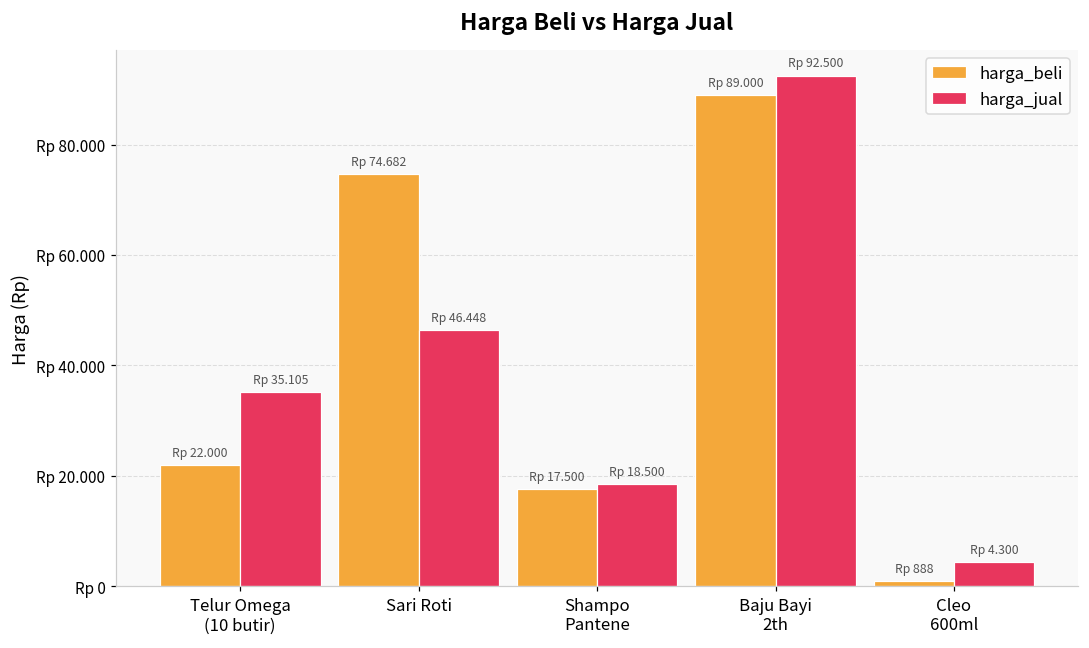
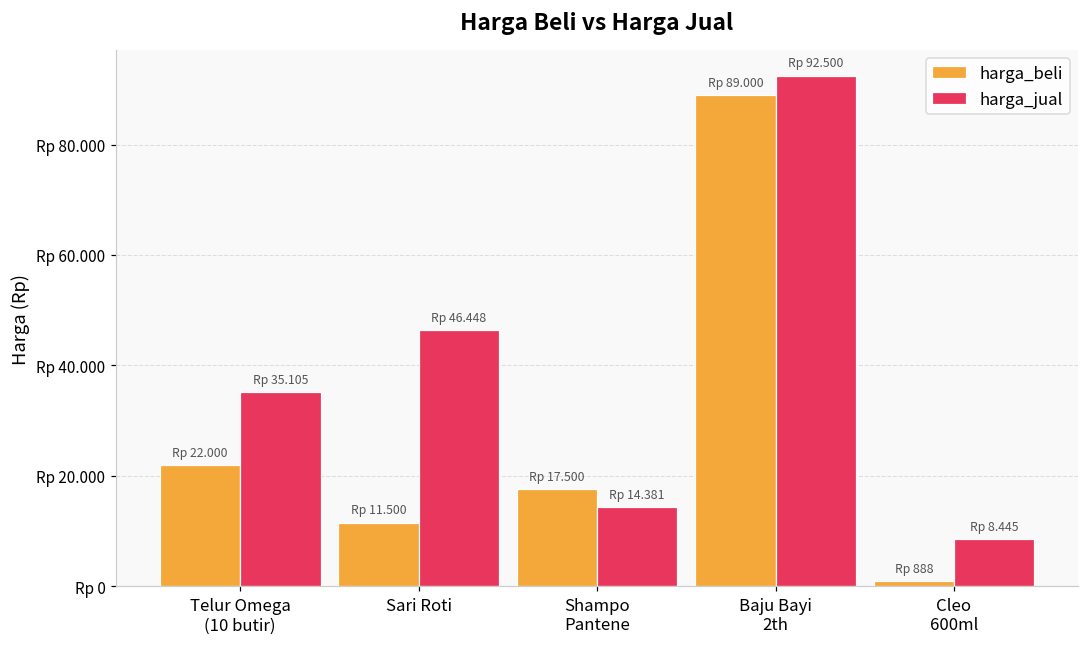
harga_beli, Sari Roti: 74.682 -> 11.500
harga_jual, Shampo Pantene: 18.500 -> 14.381
harga_jual, Cleo 600ml: 4.300 -> 8.445
